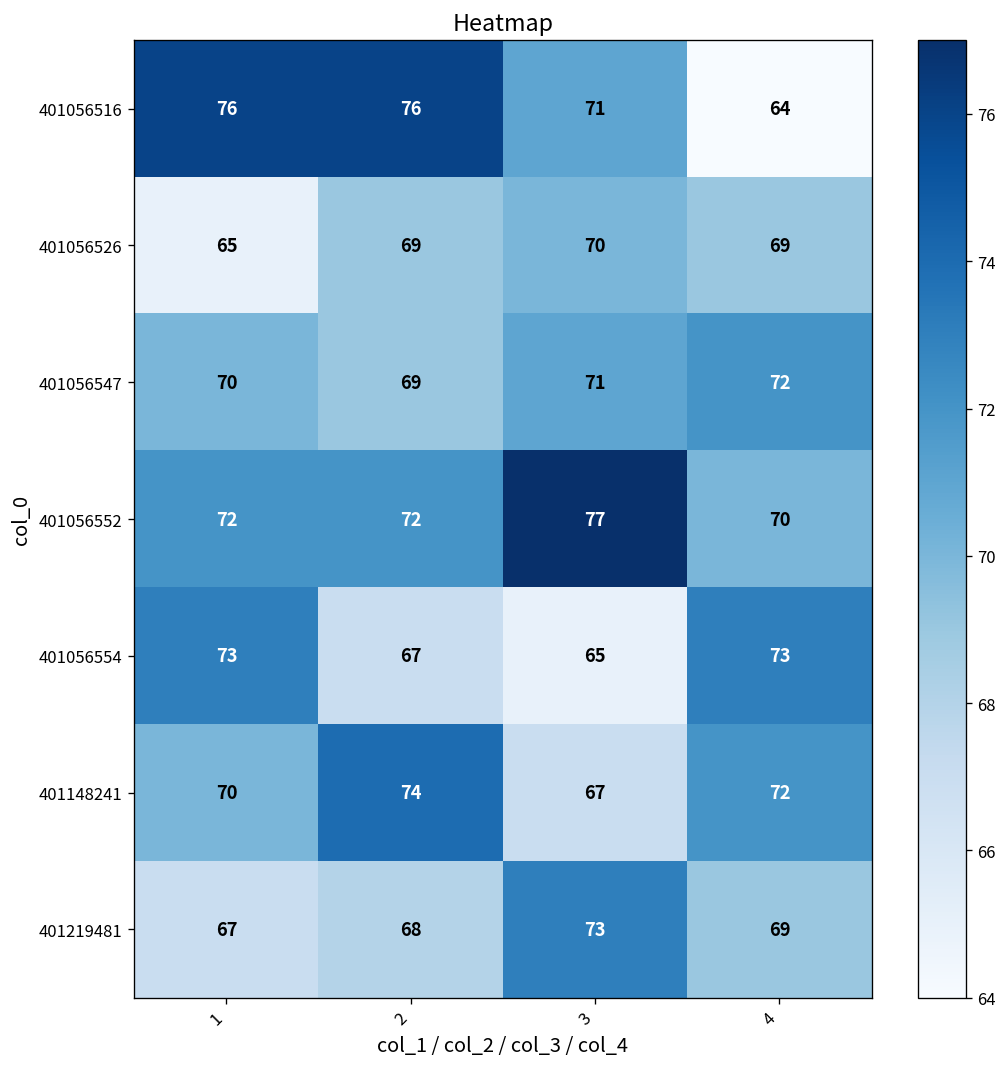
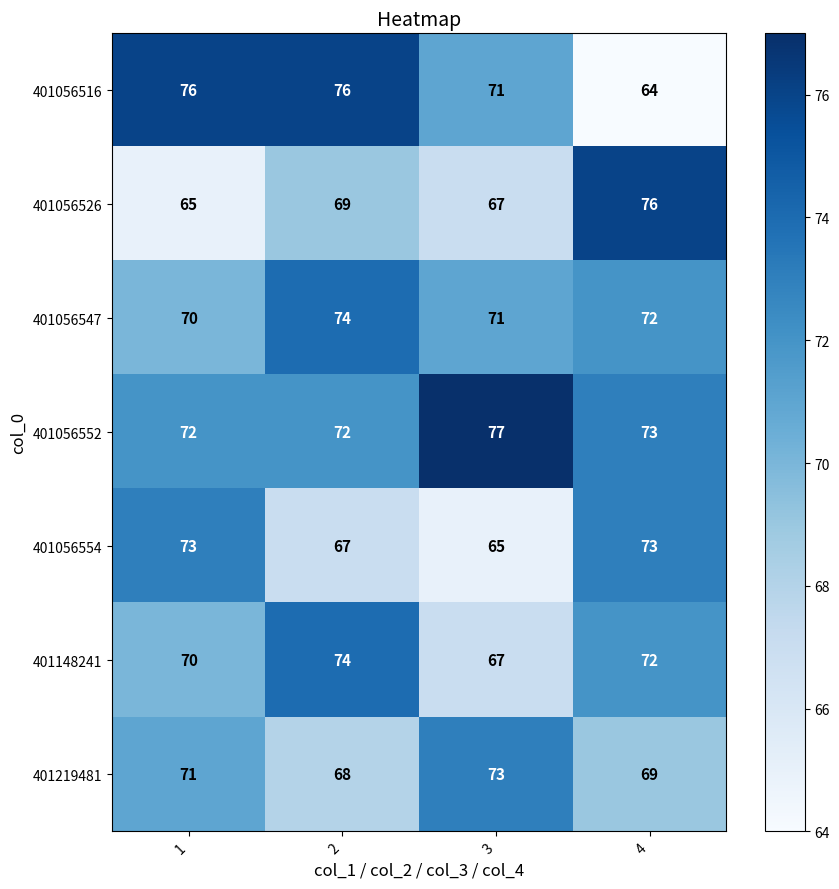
401056526, 3: 70 -> 67
401056526, 4: 69 -> 76
401056547, 2: 69 -> 74
401056552, 4: 70 -> 73
401219481, 1: 67 -> 71
